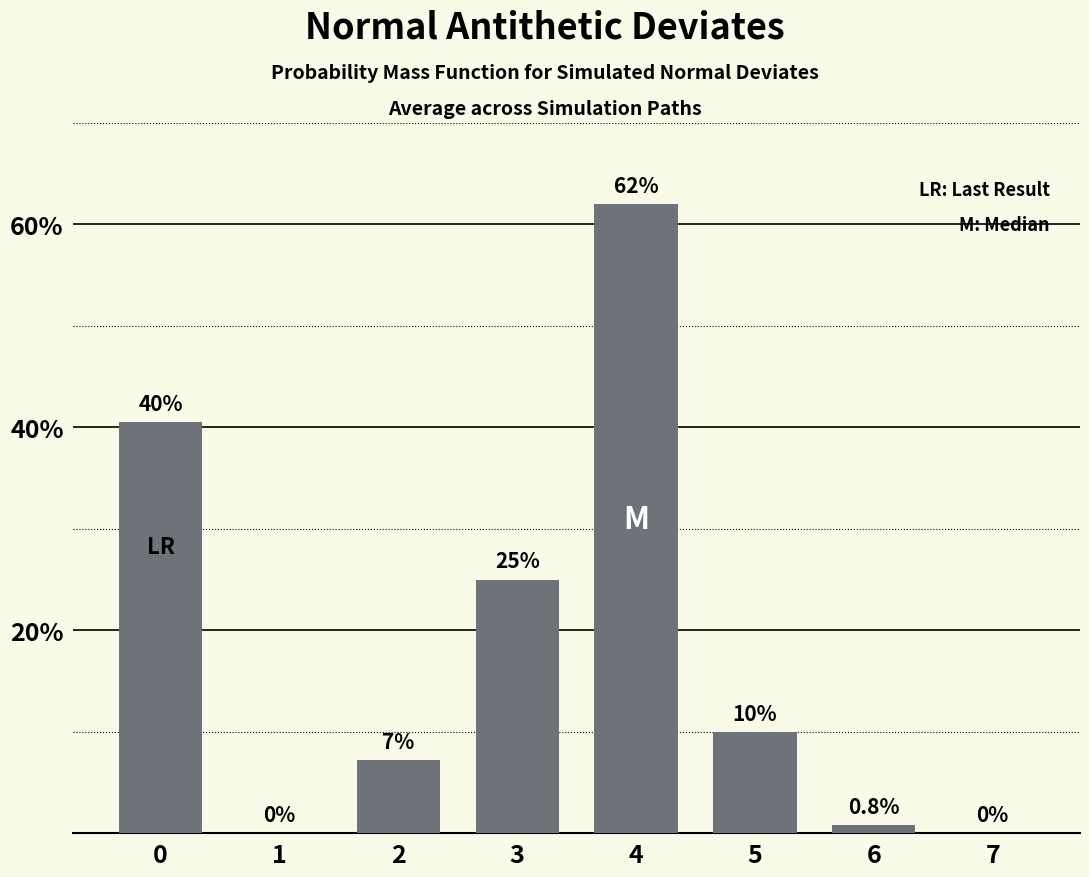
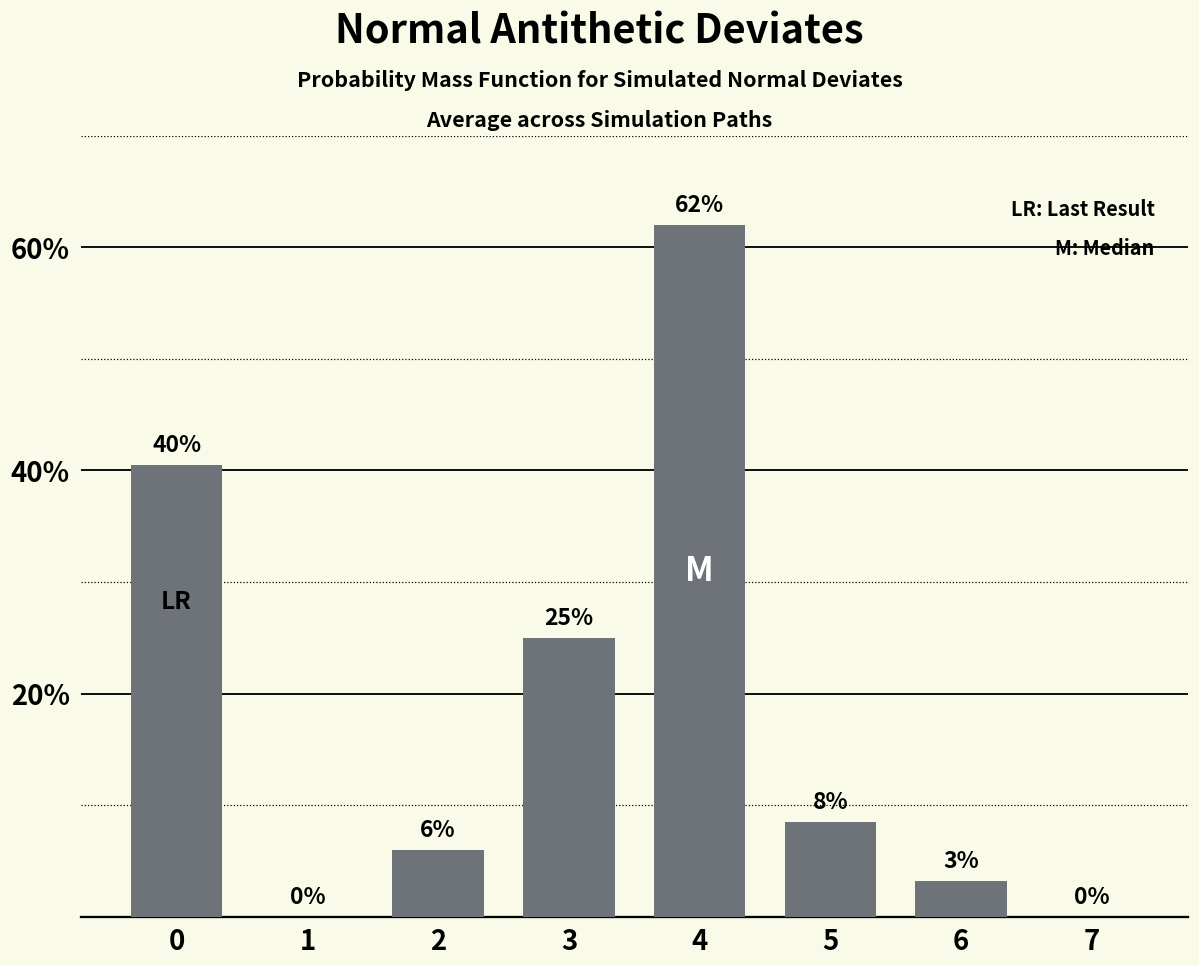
2: 7% -> 6%
5: 10% -> 8%
6: 0.8% -> 3%
